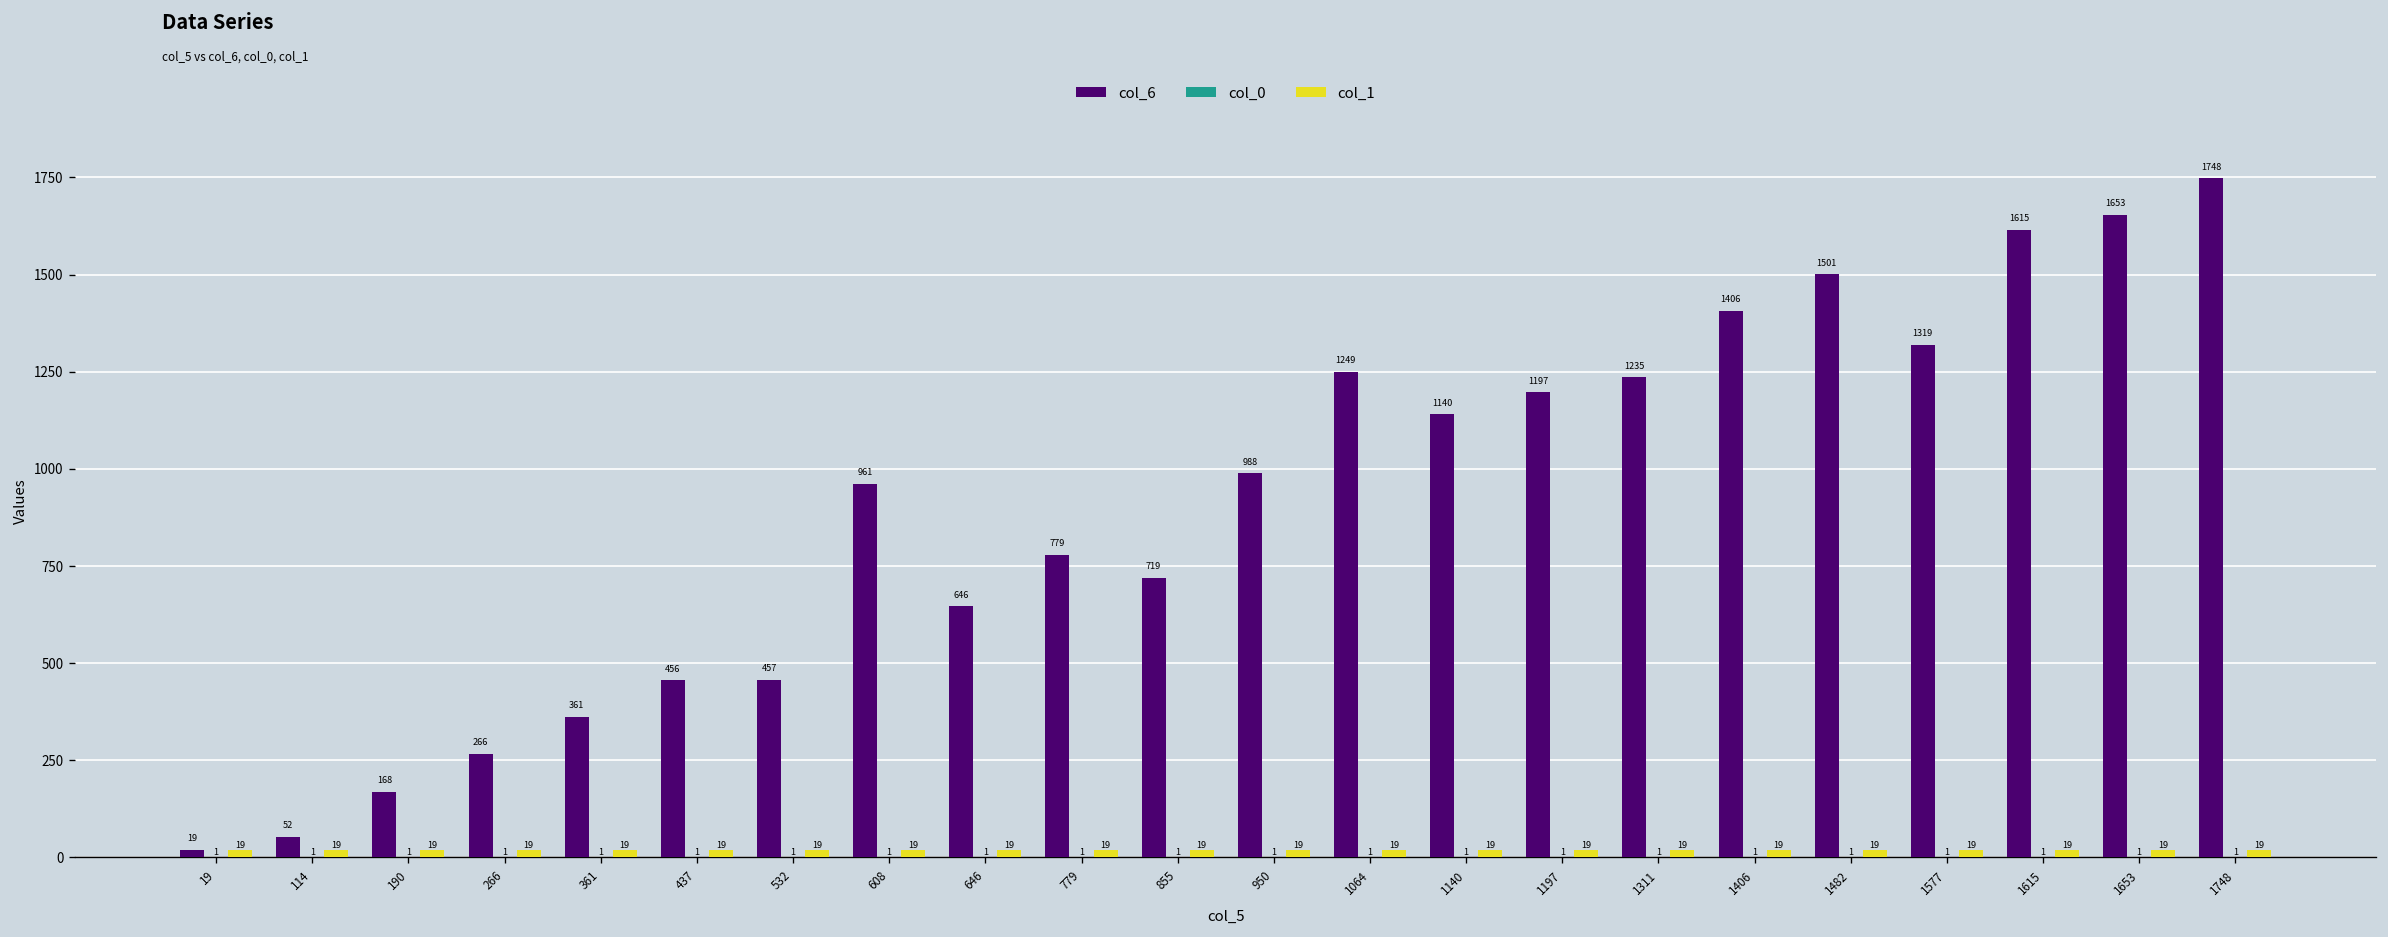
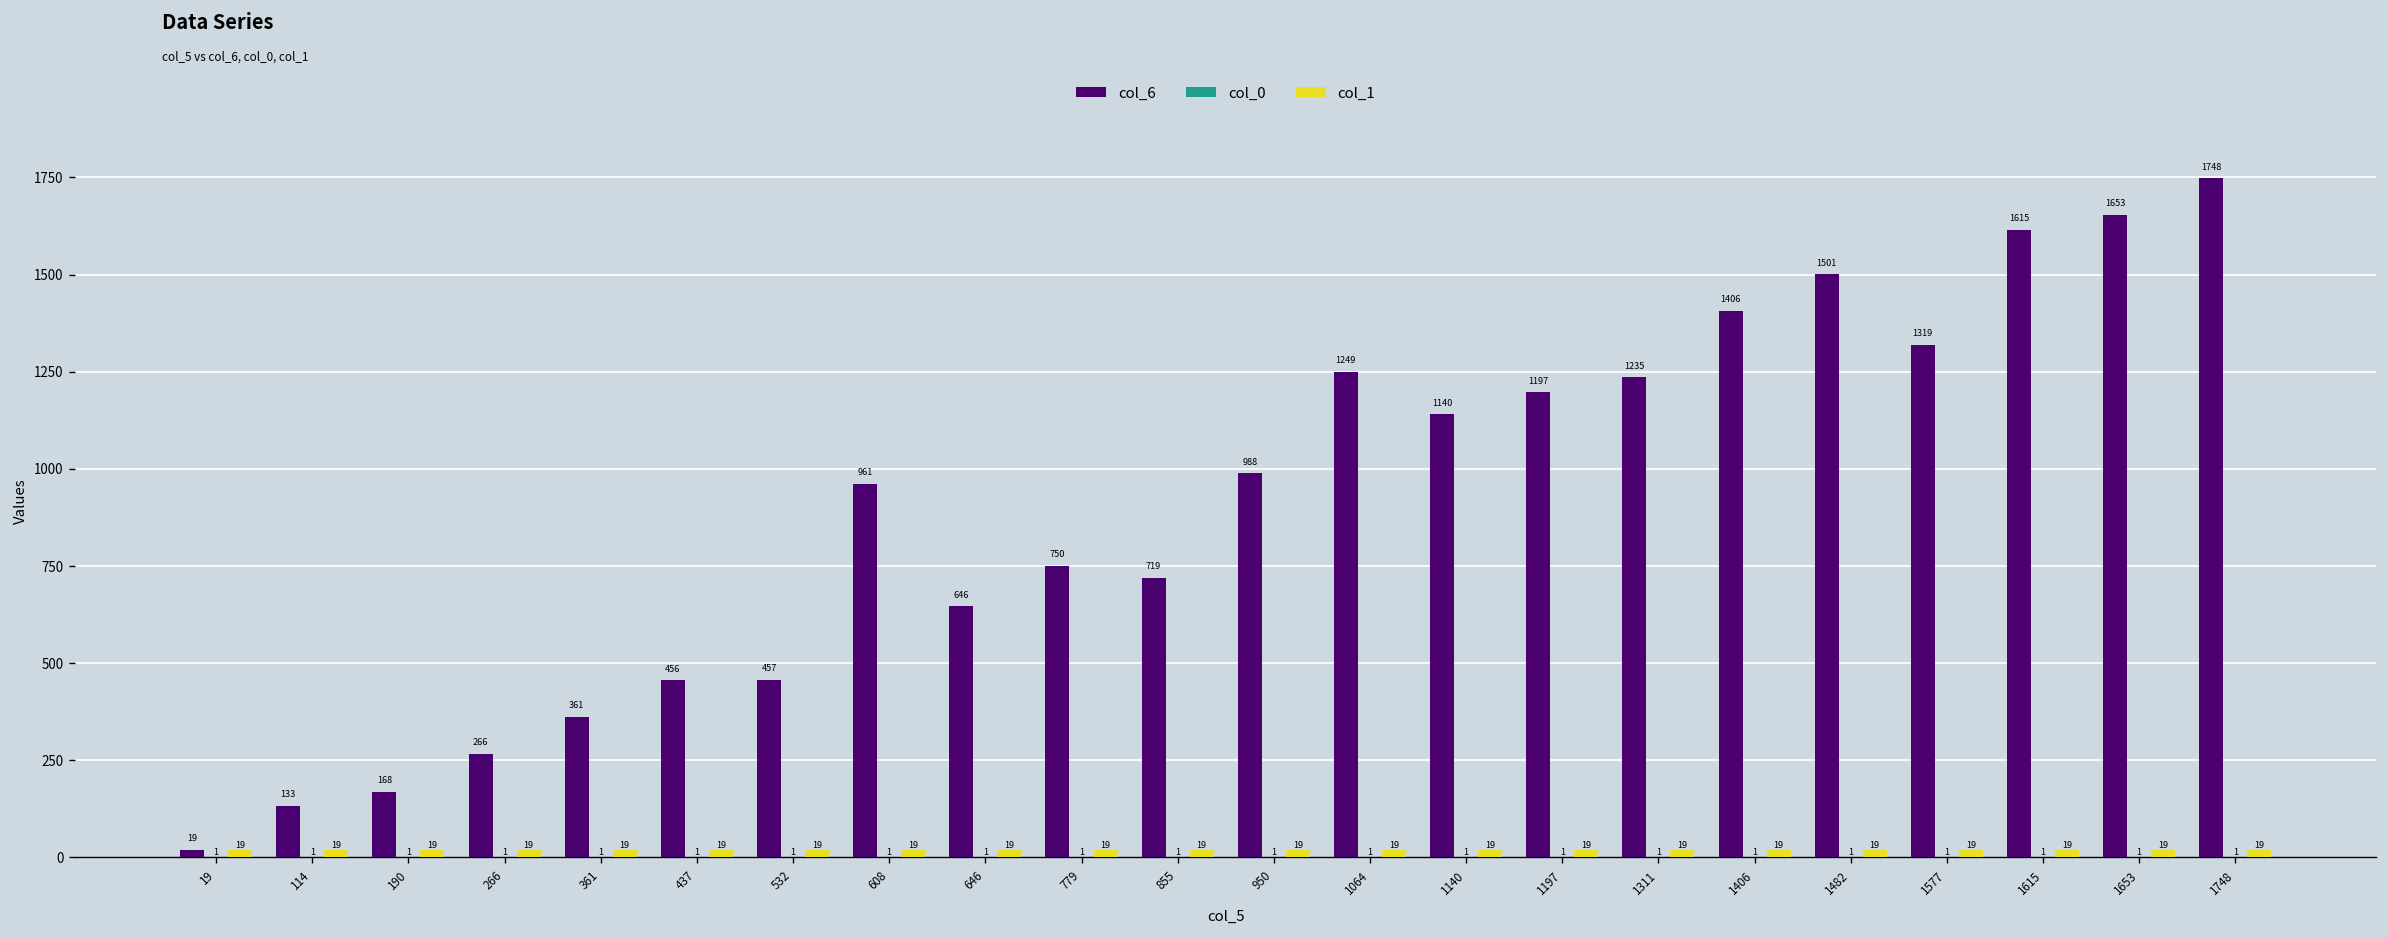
col_6, 114: 52 -> 133
col_6, 779: 779 -> 750
